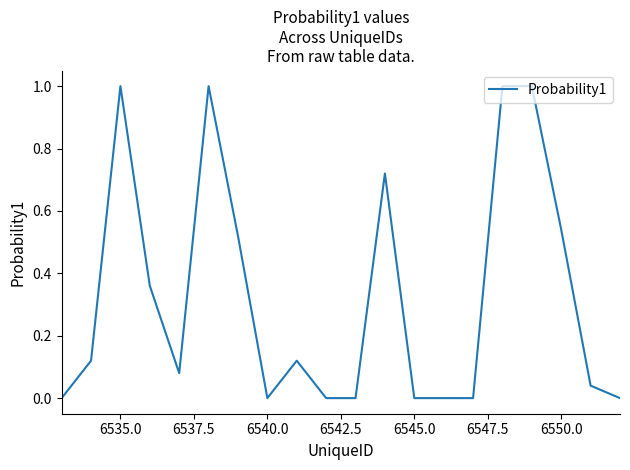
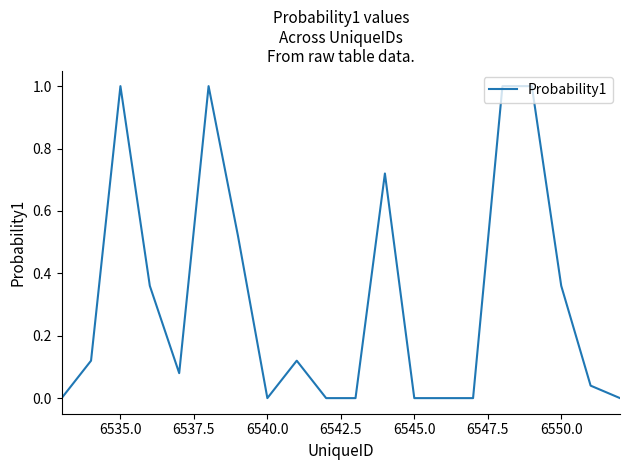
6550.0: 0.54 -> 0.36
